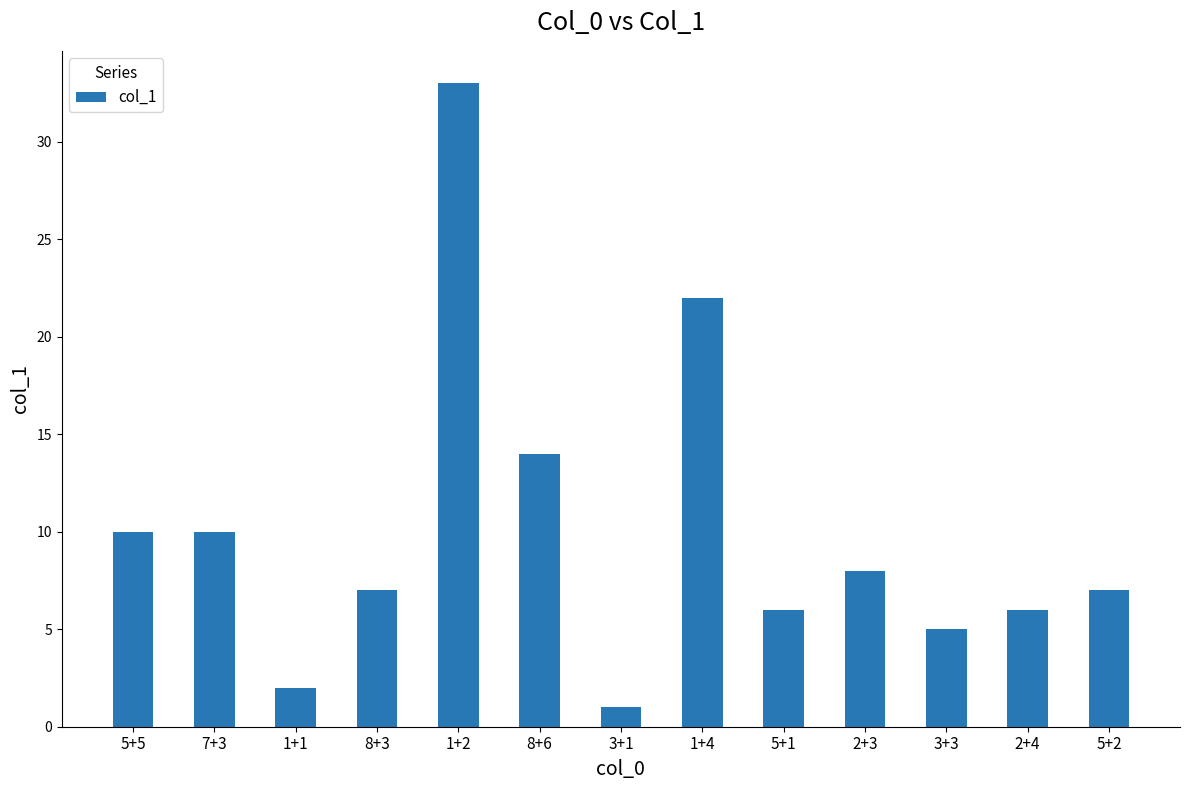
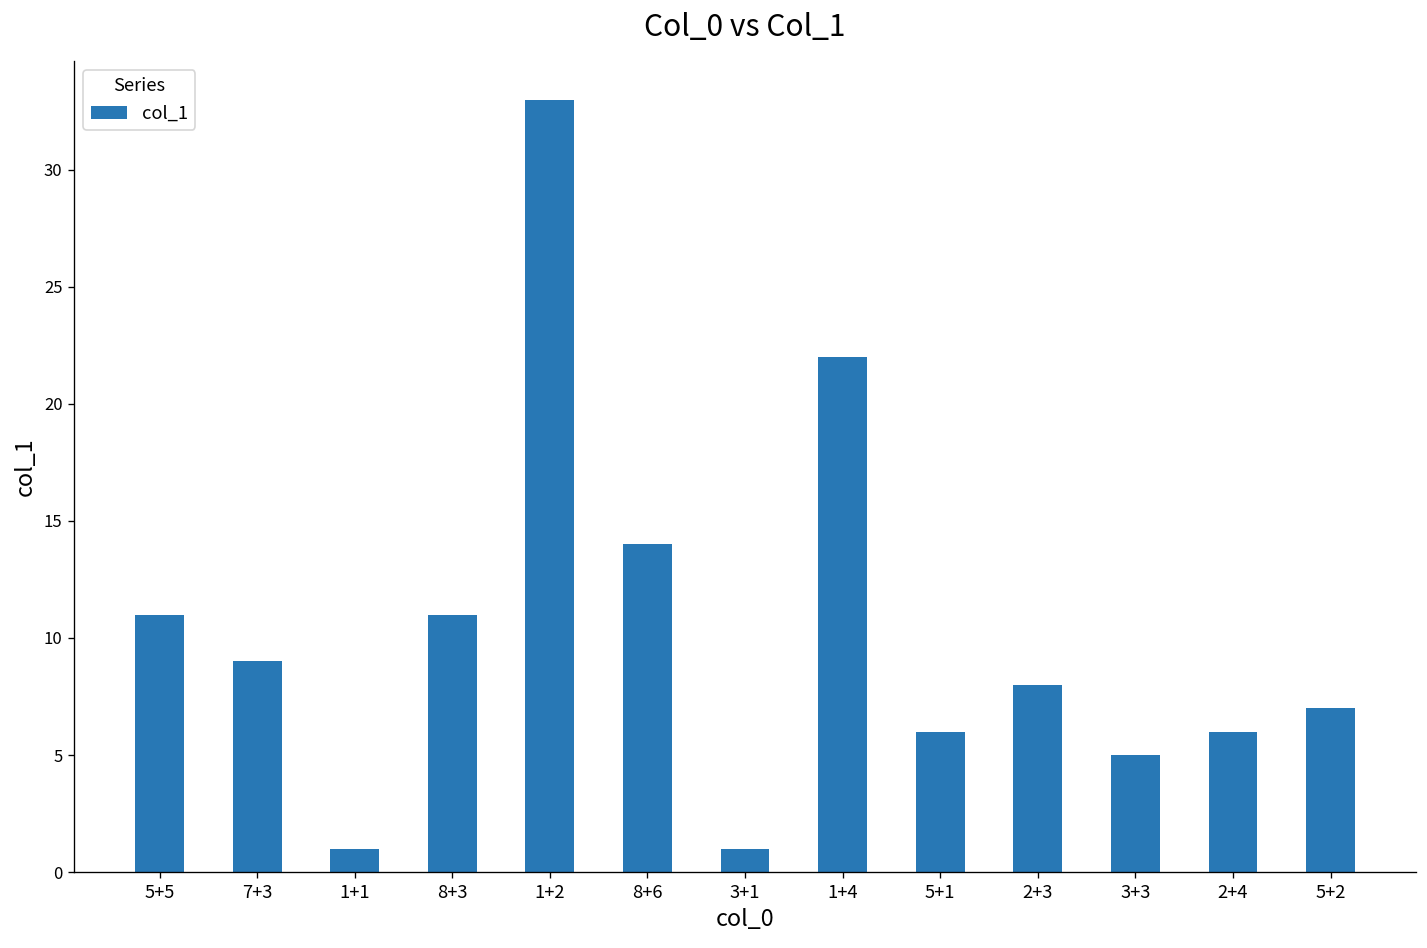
5+5: 10 -> 11
7+3: 10 -> 9
1+1: 2 -> 1
8+3: 7 -> 11
